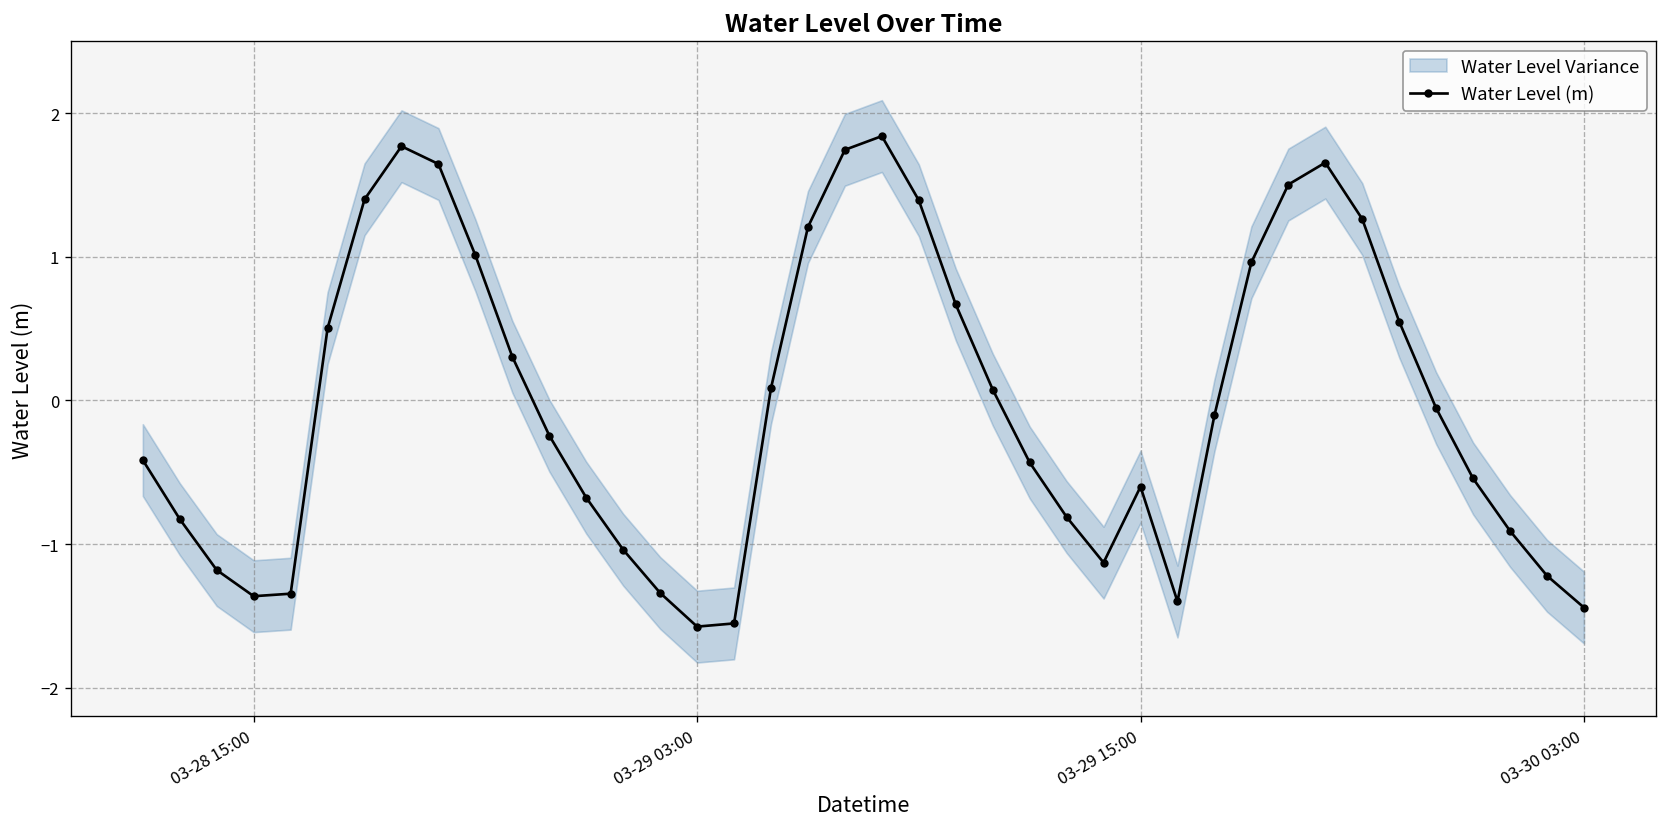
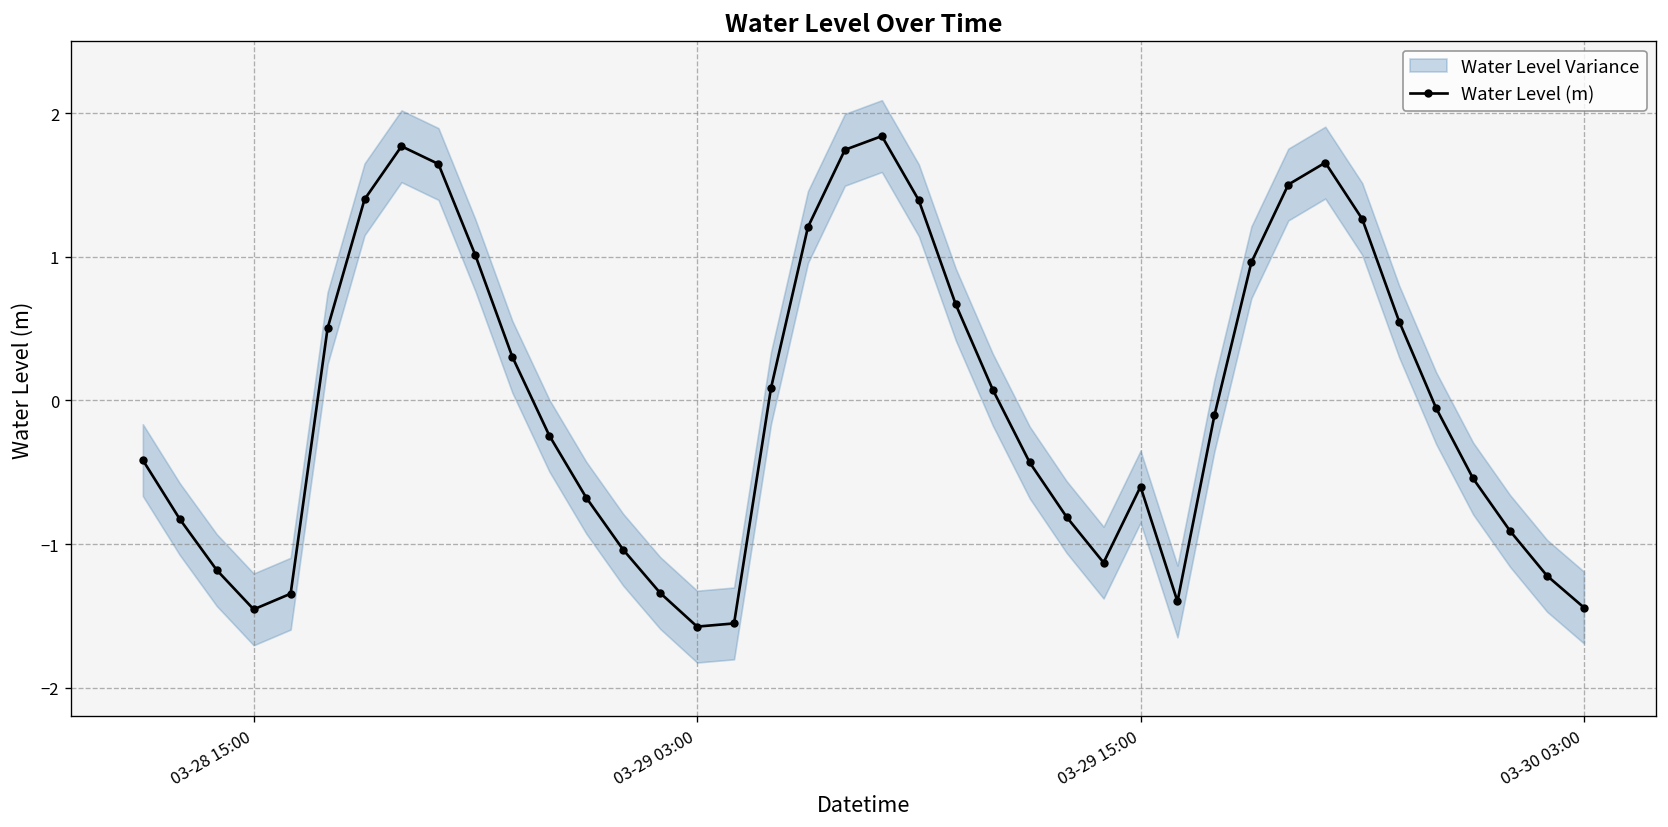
Water Level (m), 03-28 15:00: -1.36 -> -1.46
